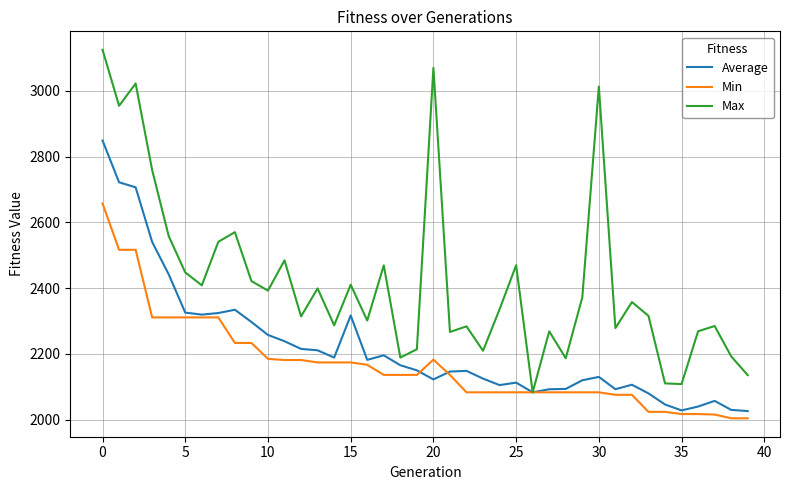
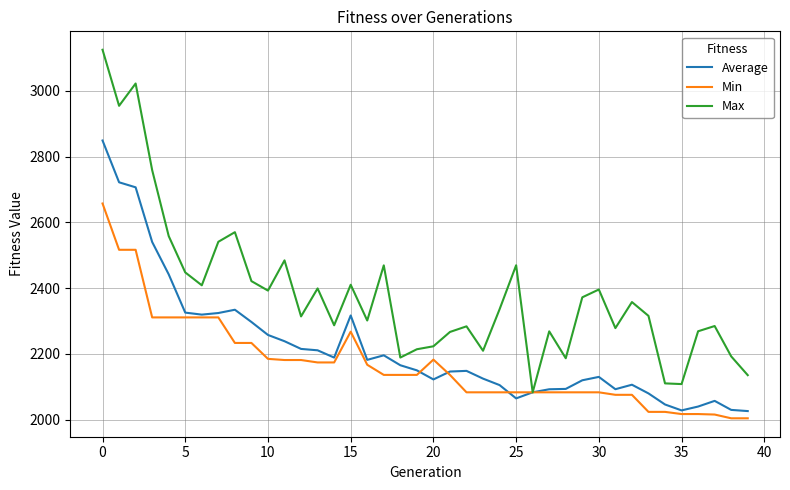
Min, 15: 2170 -> 2270
Max, 20: 3070 -> 2220
Average, 25: 2110 -> 2060
Max, 30: 3010 -> 2400
